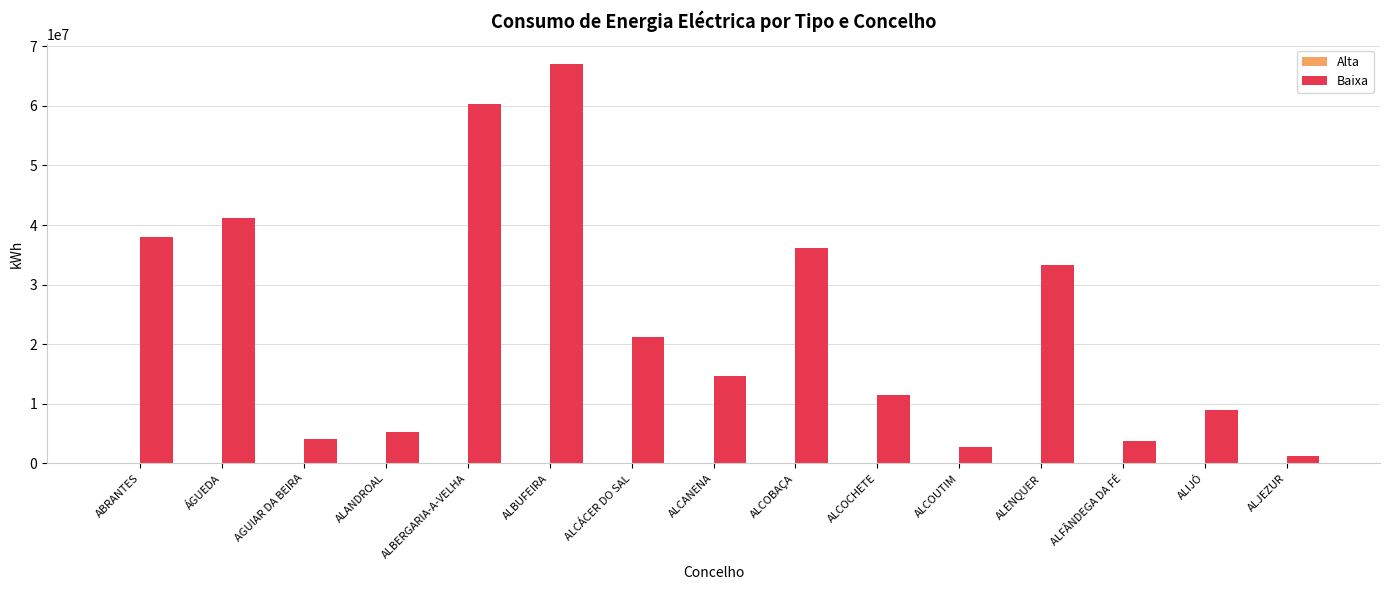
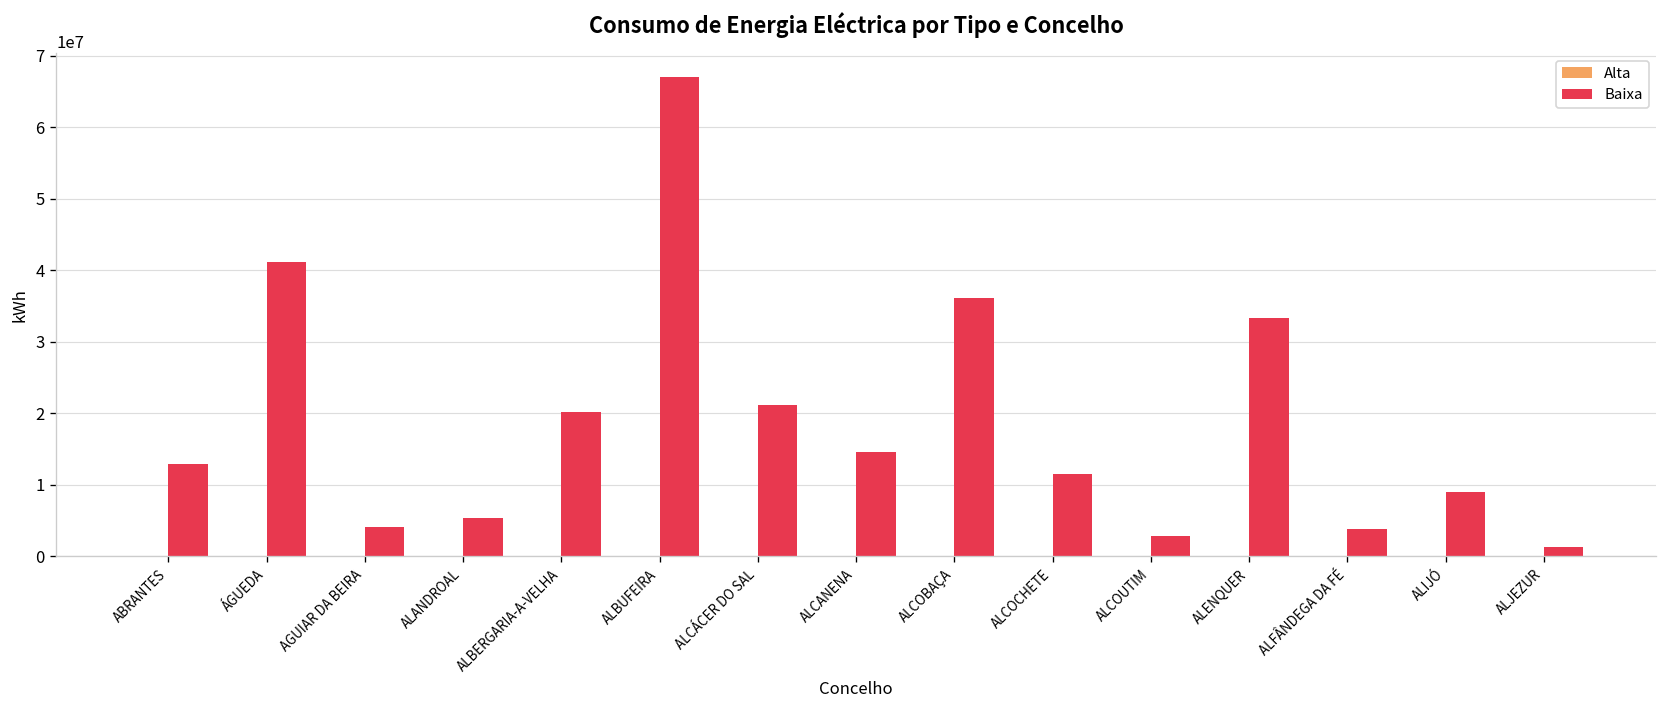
Baixa, ABRANTES: 38000000 -> 13000000
Baixa, ALBERGARIA-A-VELHA: 60000000 -> 20000000
